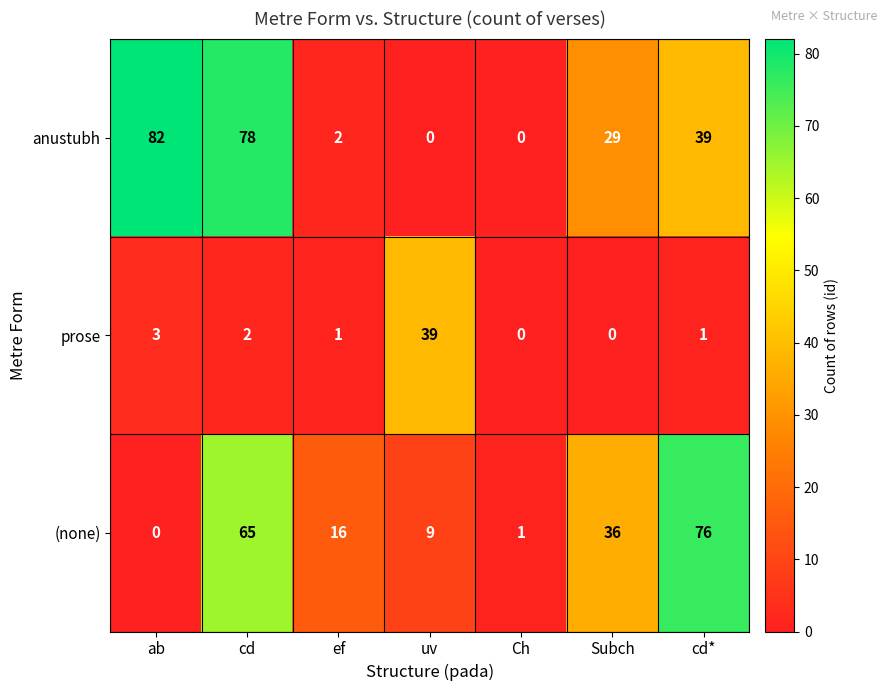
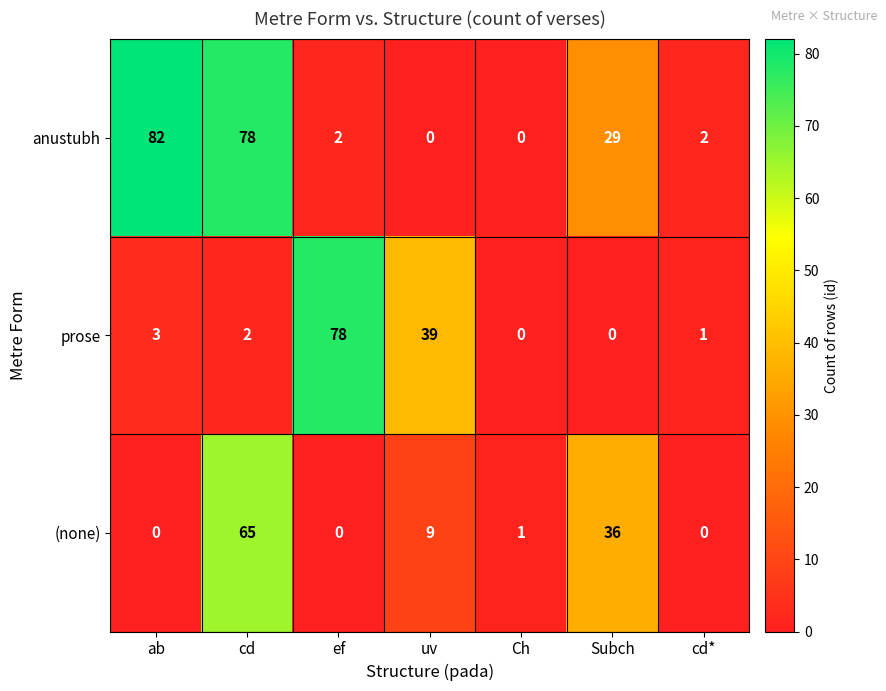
anustubh, cd*: 39 -> 2
prose, ef: 1 -> 78
(none), ef: 16 -> 0
(none), cd*: 76 -> 0
